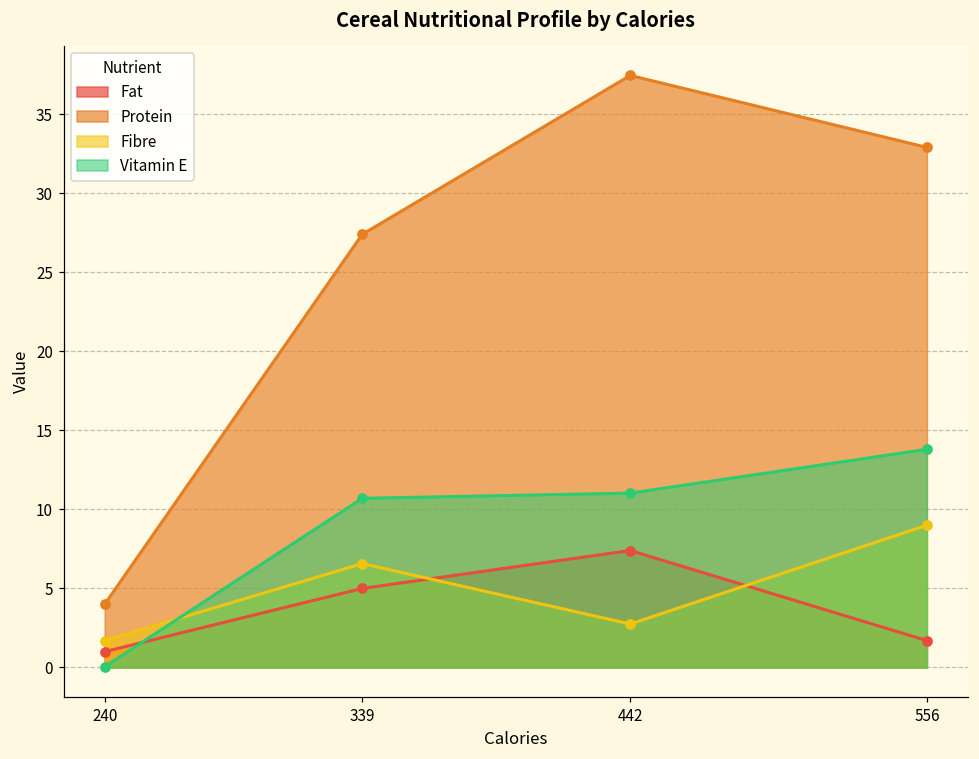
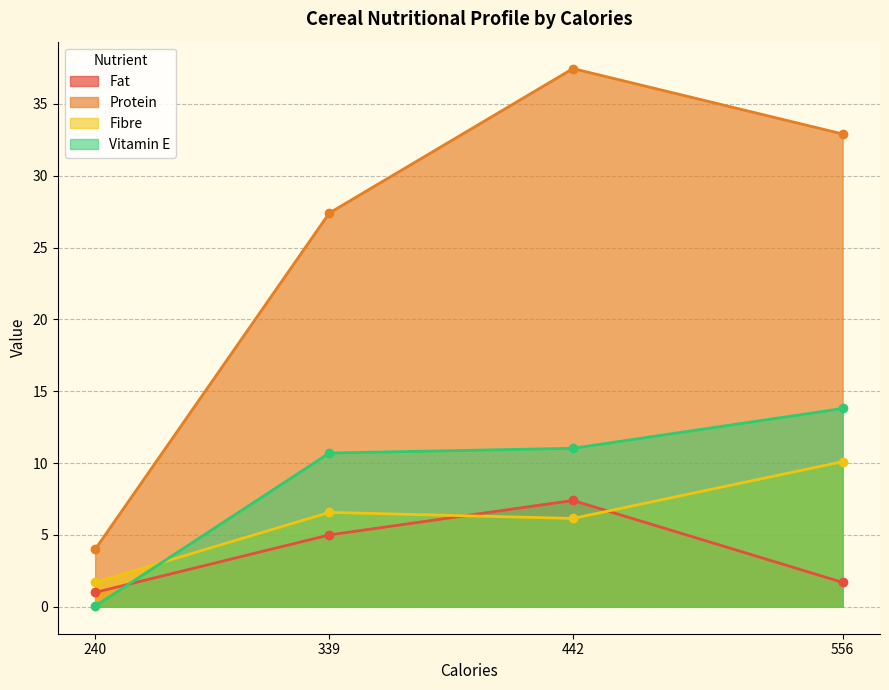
Fibre, 442: 2.8 -> 6.2
Fibre, 556: 9.0 -> 10.1
